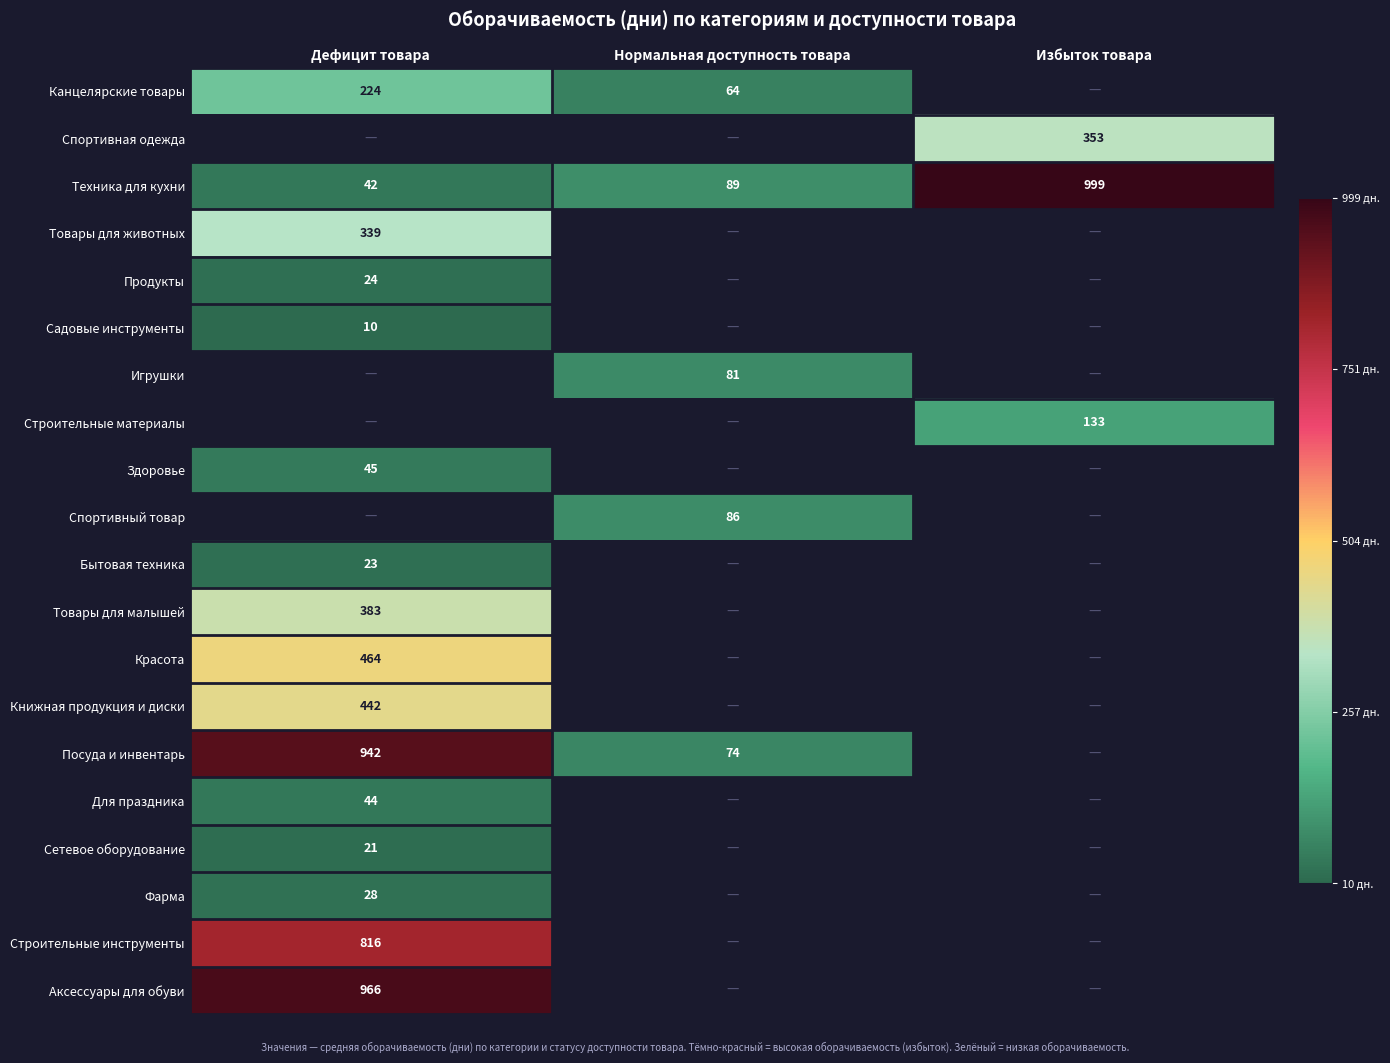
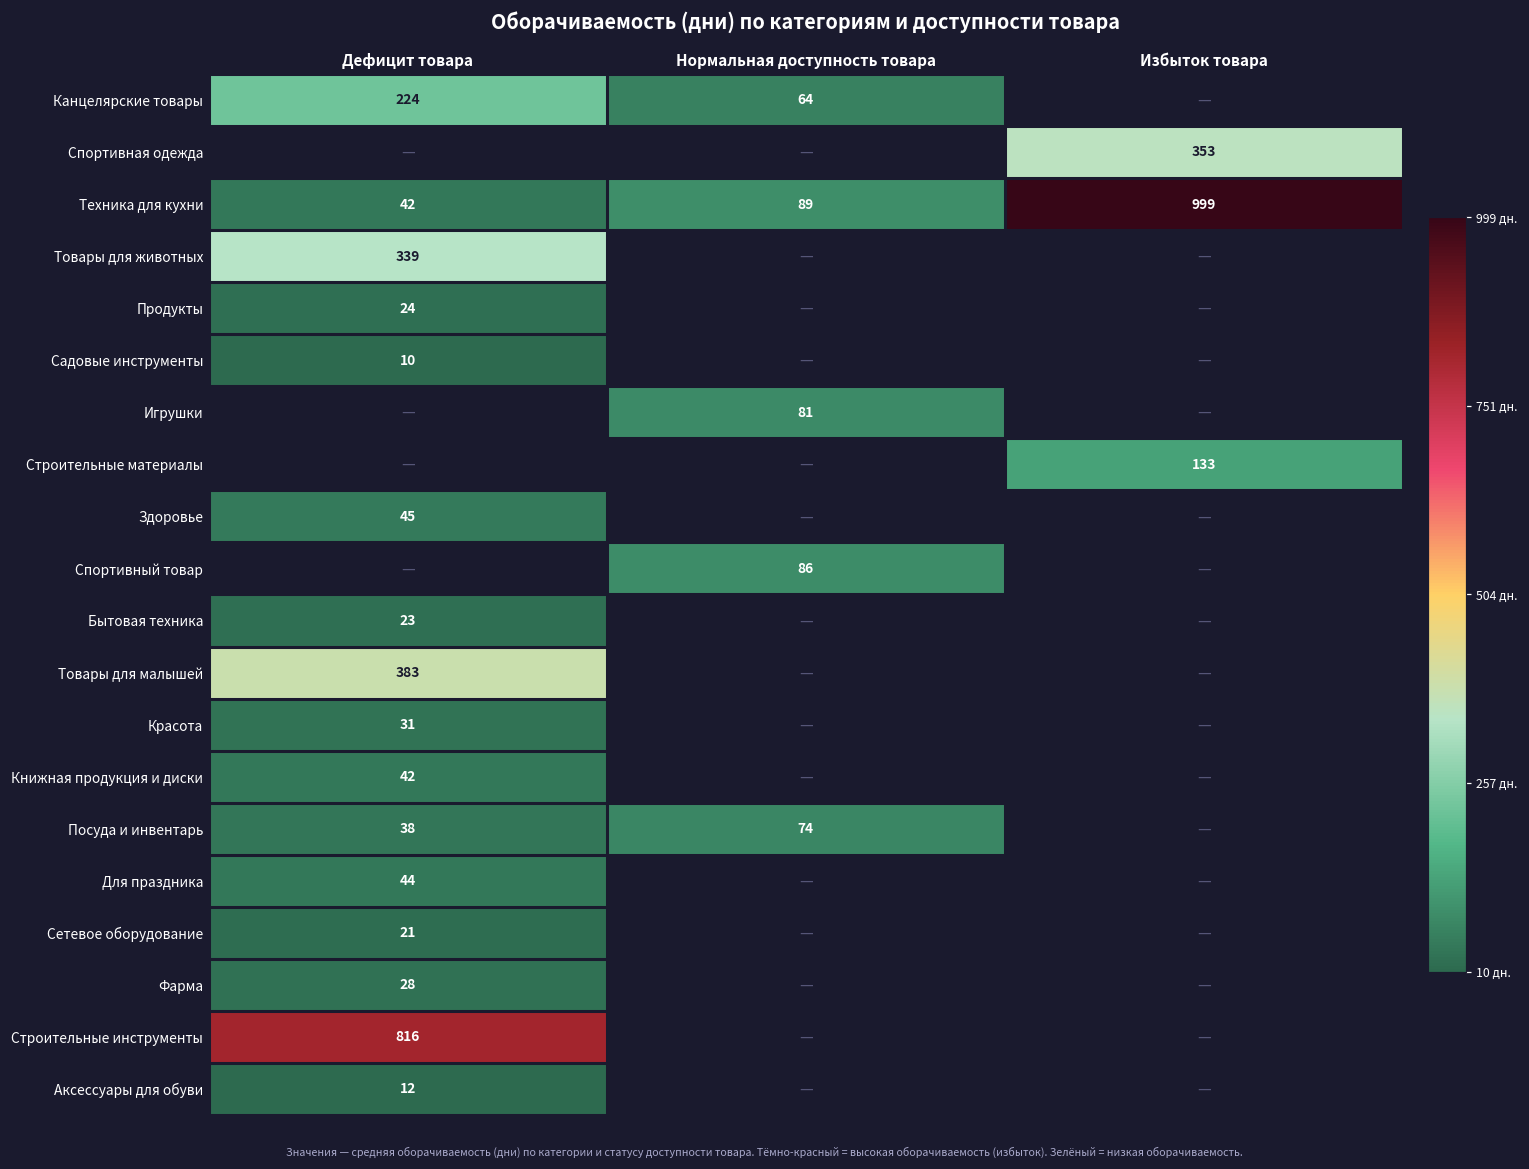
Красота, Дефицит товара: 464 -> 31
Книжная продукция и диски, Дефицит товара: 442 -> 42
Посуда и инвентарь, Дефицит товара: 942 -> 38
Аксессуары для обуви, Дефицит товара: 966 -> 12
